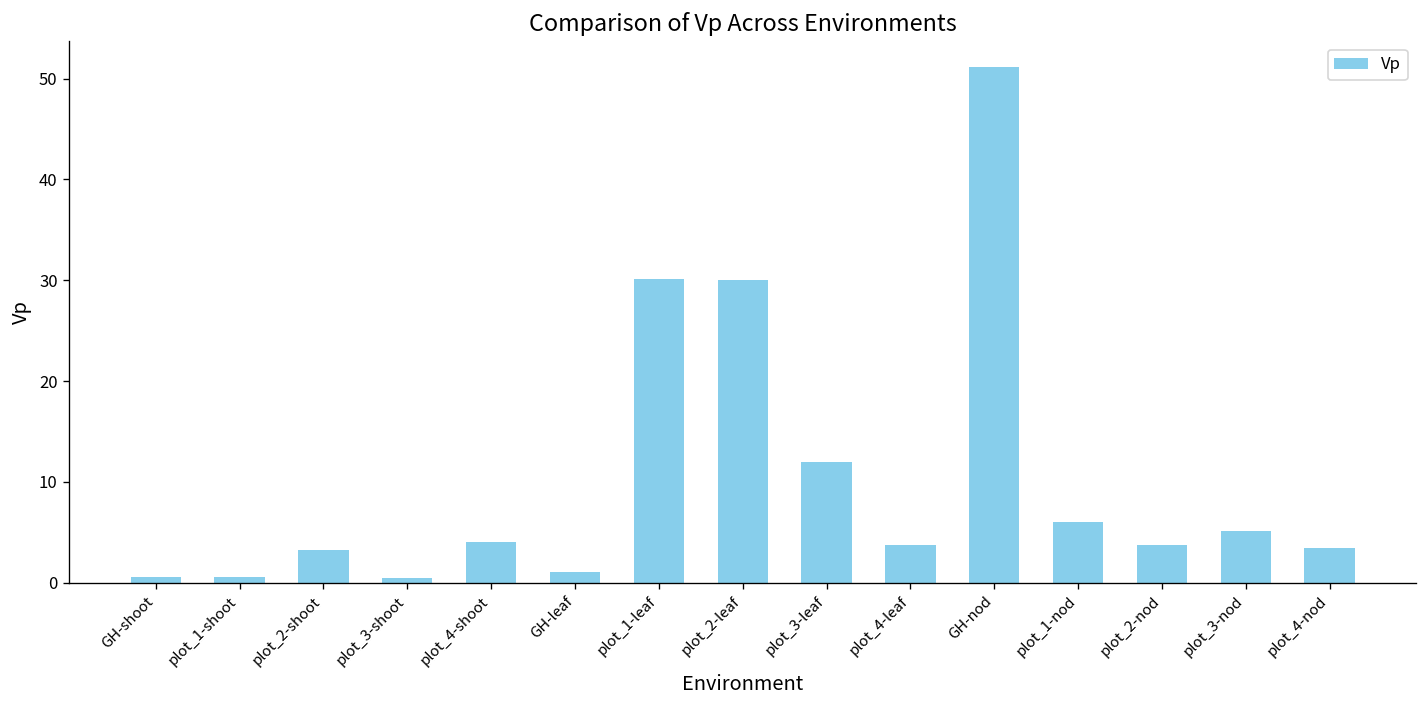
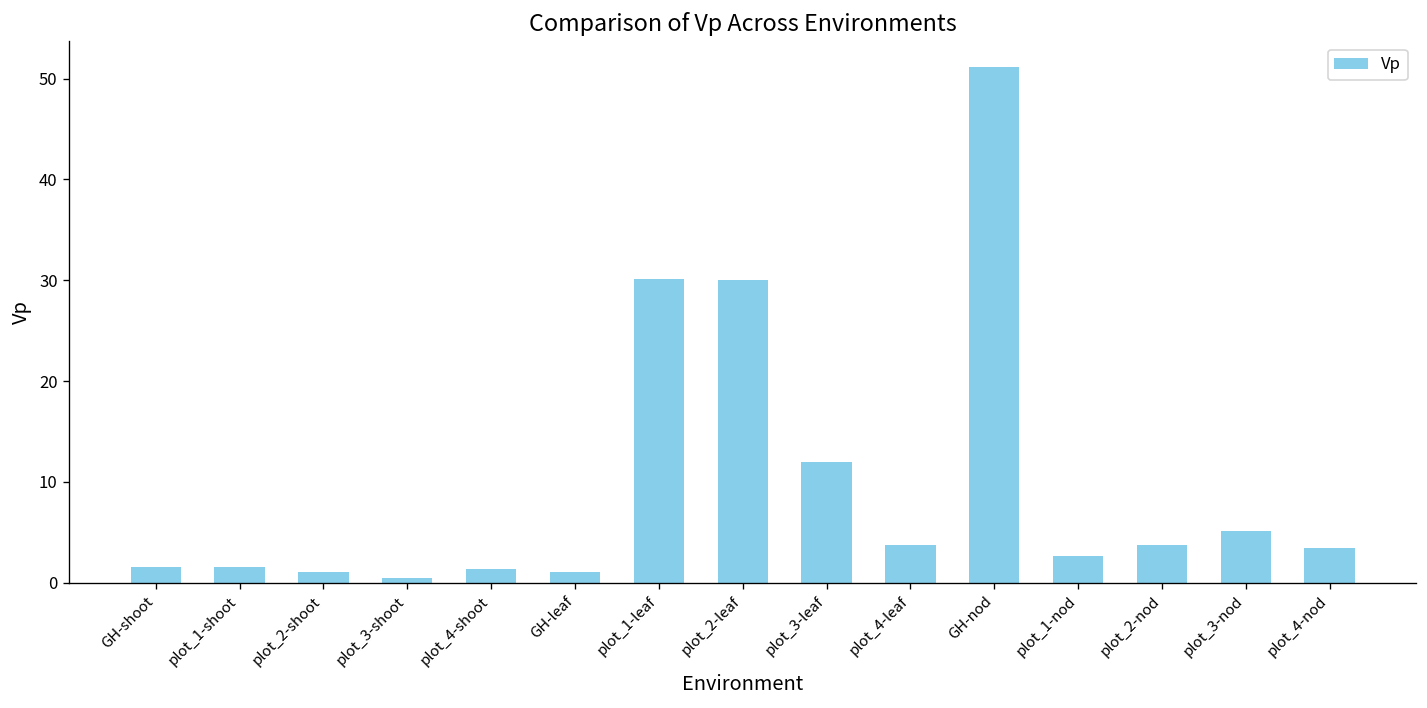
GH-shoot: 1 -> 2
plot_1-shoot: 1 -> 2
plot_2-shoot: 3 -> 1
plot_4-shoot: 4 -> 1
plot_1-nod: 6 -> 3
